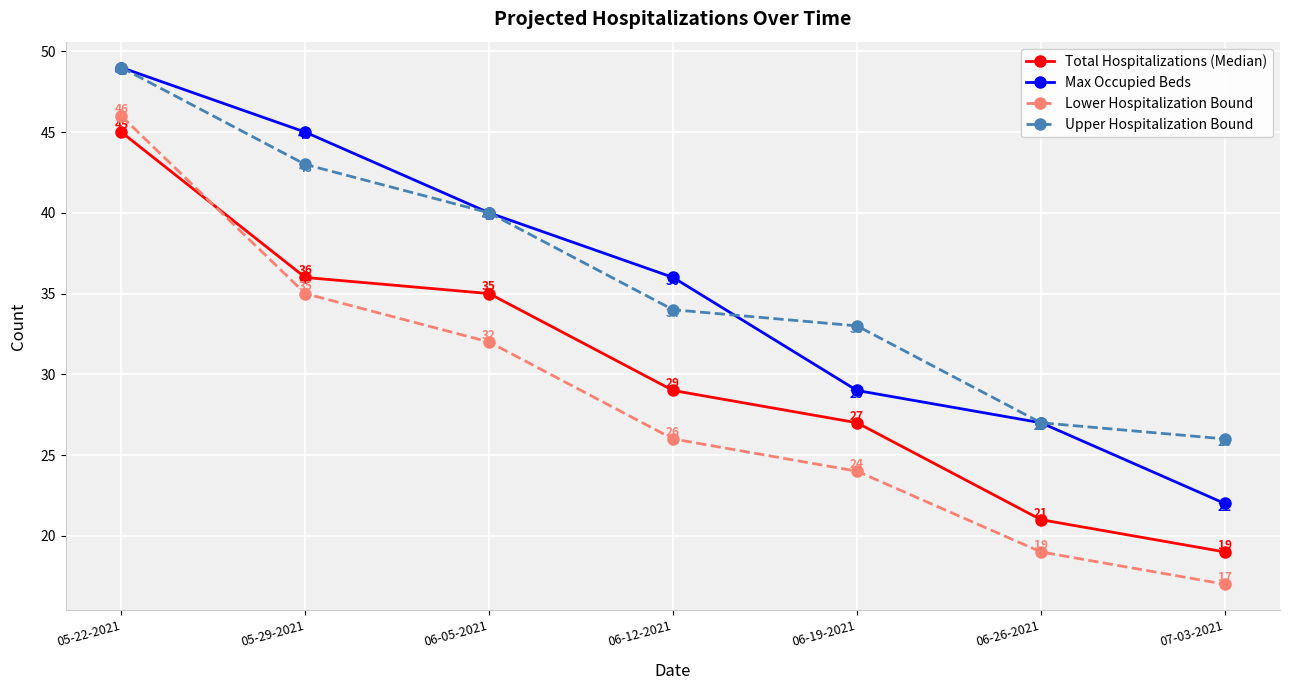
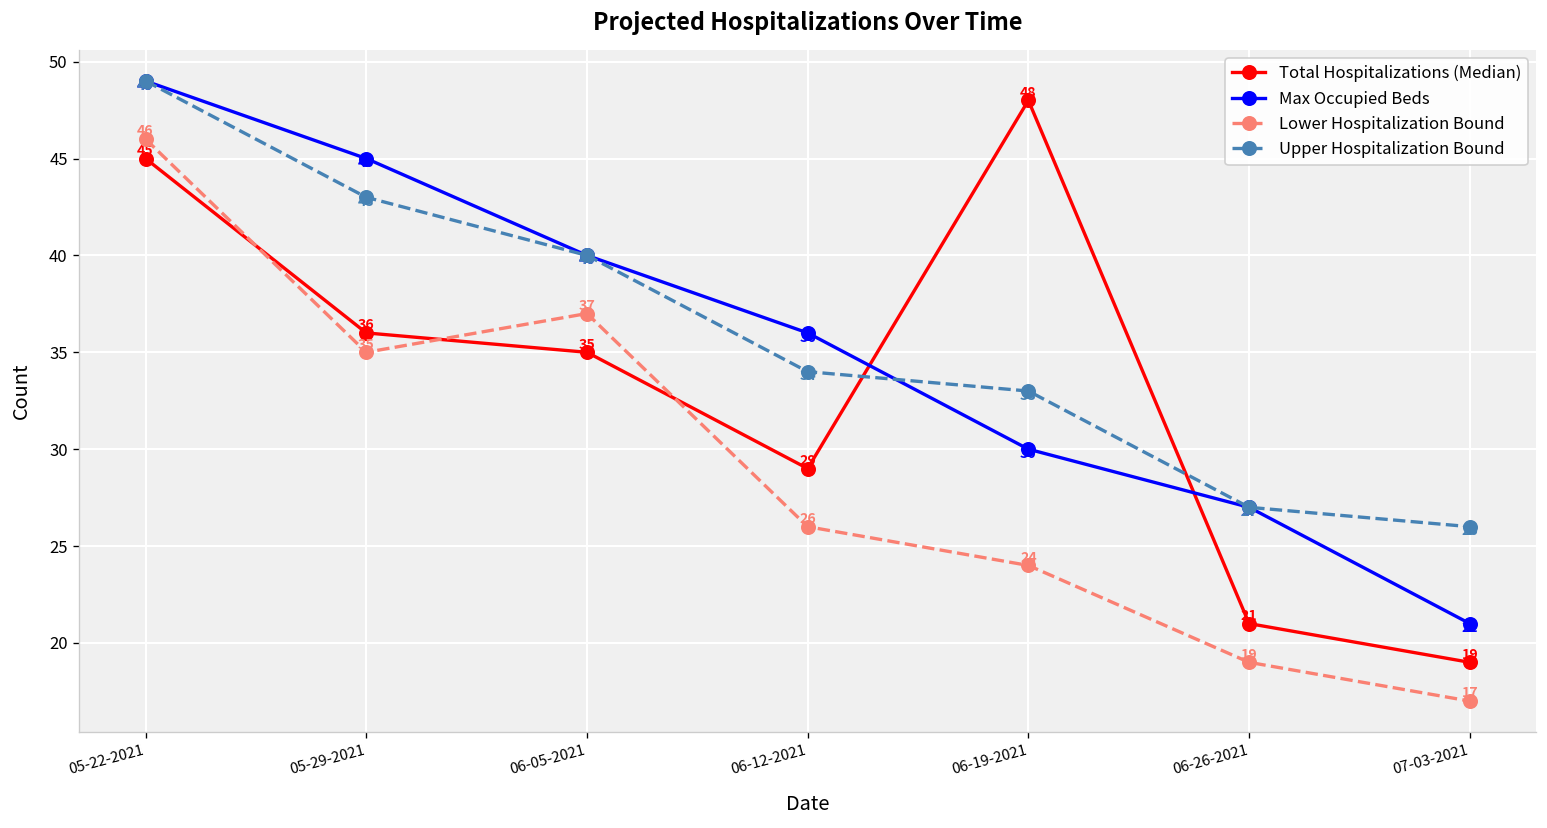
Lower Hospitalization Bound, 06-05-2021: 32 -> 37
Total Hospitalizations (Median), 06-19-2021: 27 -> 48
Max Occupied Beds, 06-19-2021: 29 -> 30
Max Occupied Beds, 07-03-2021: 22 -> 21
